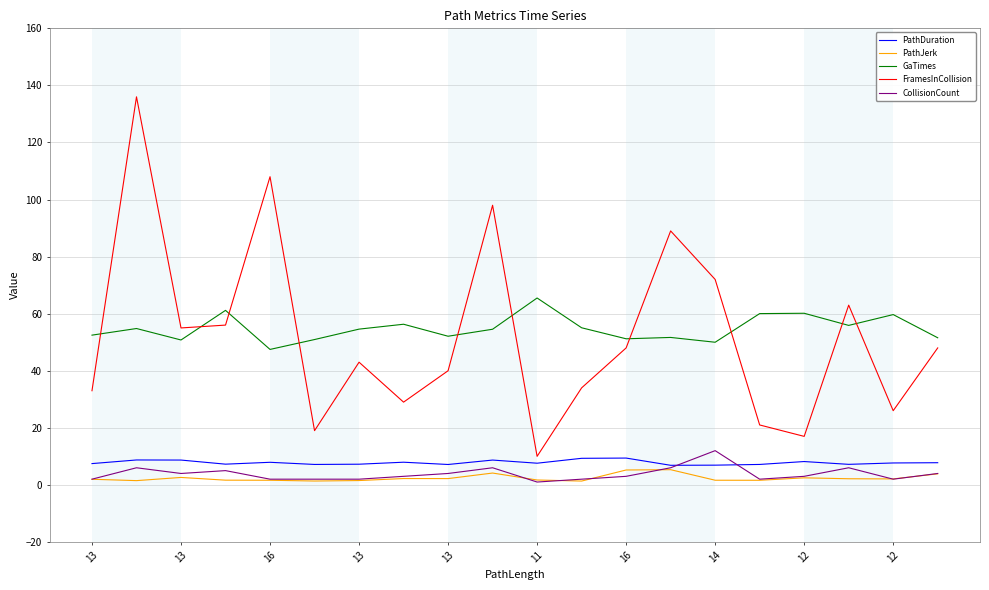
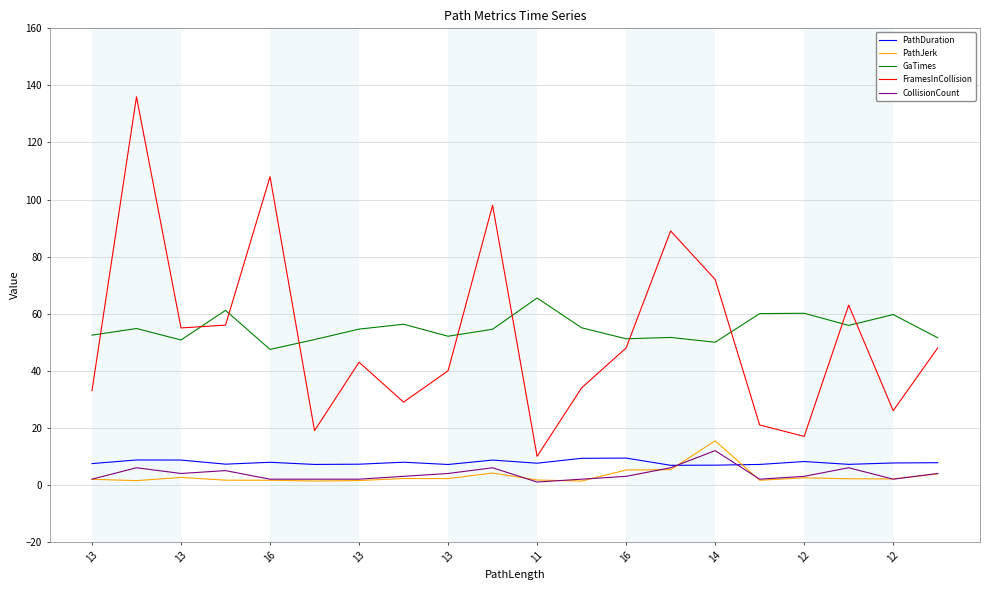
PathJerk, 14: 2 -> 15
